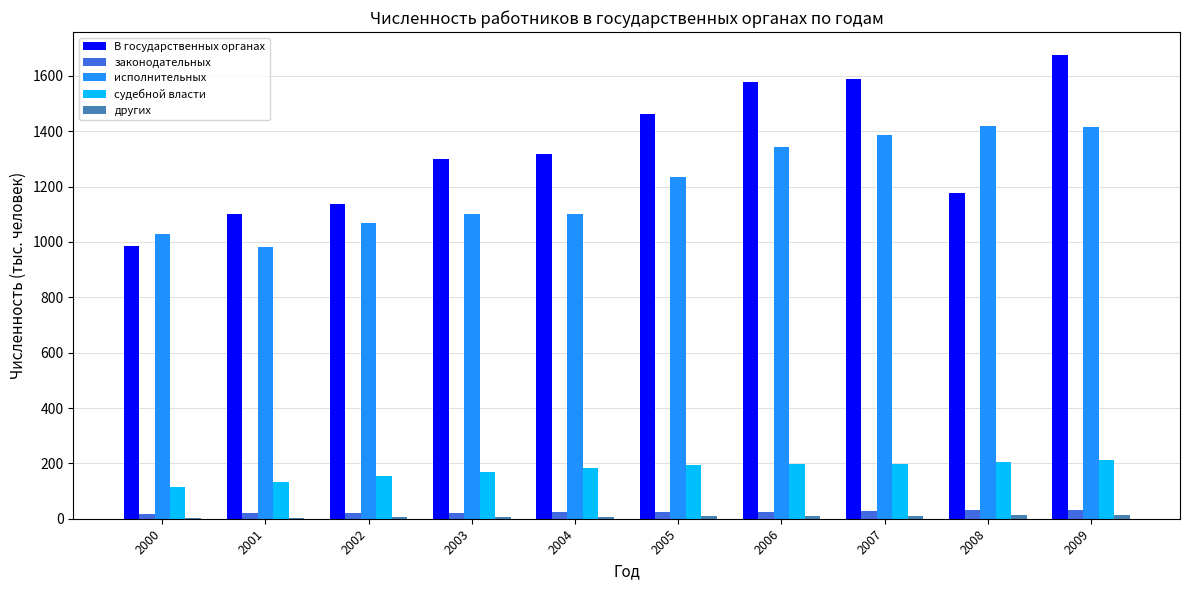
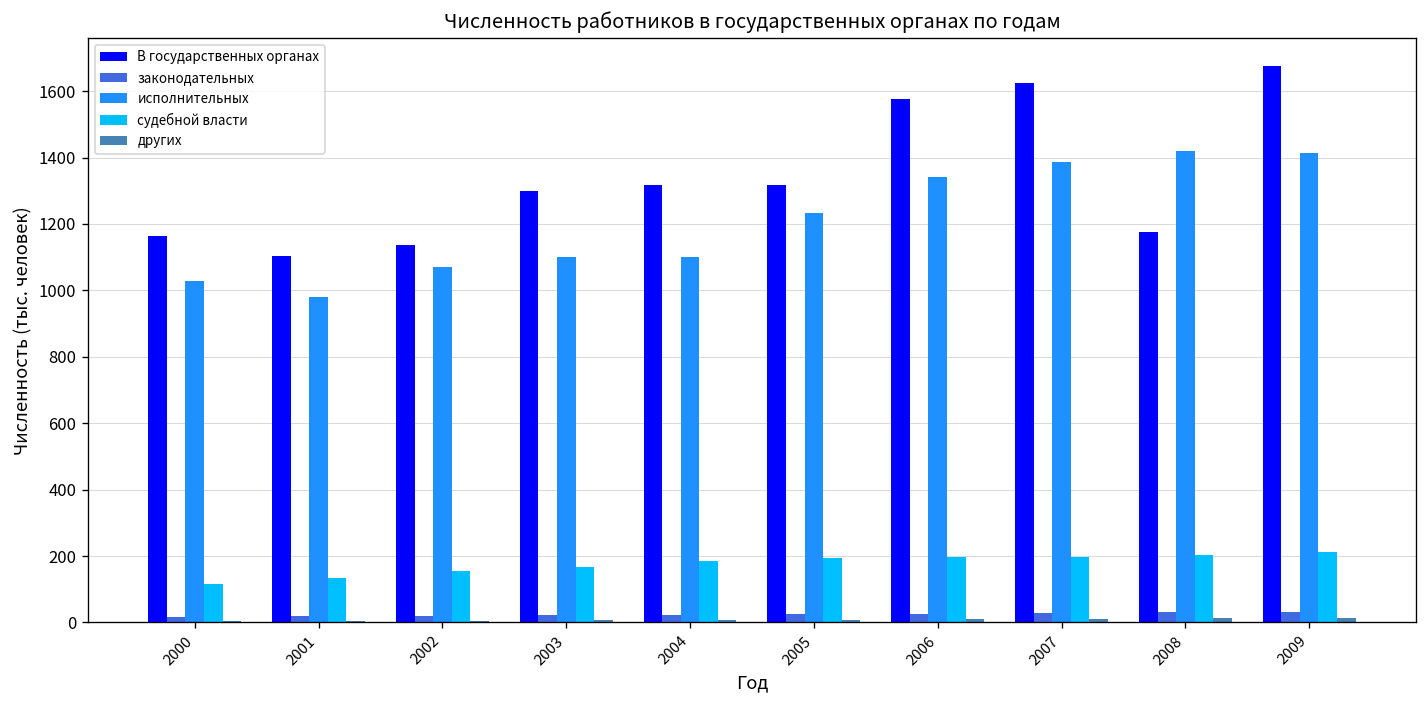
В государственных органах, 2000: 990 -> 1160
В государственных органах, 2005: 1460 -> 1320
В государственных органах, 2007: 1590 -> 1620
